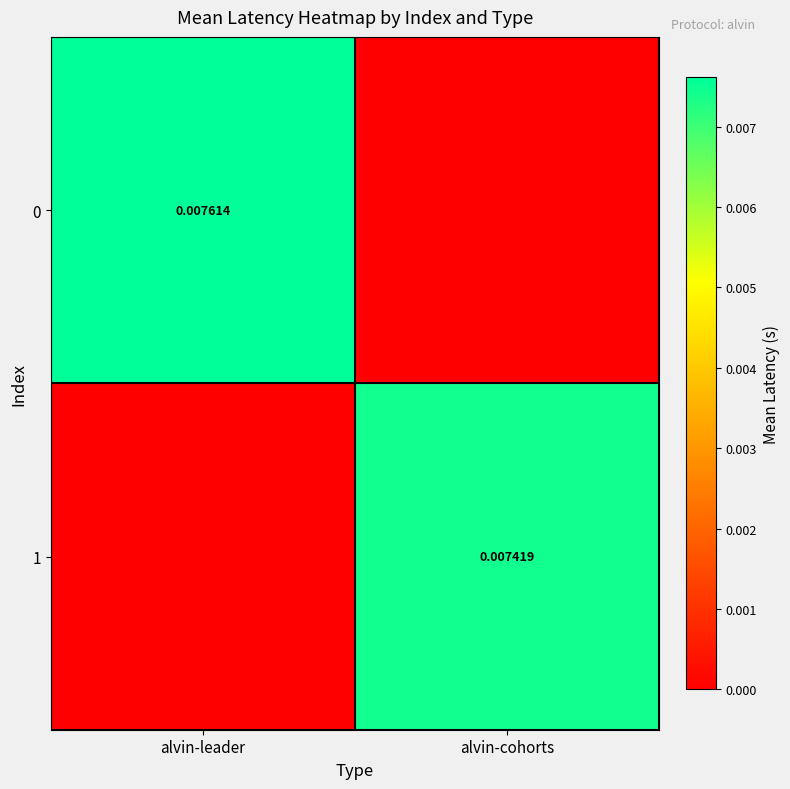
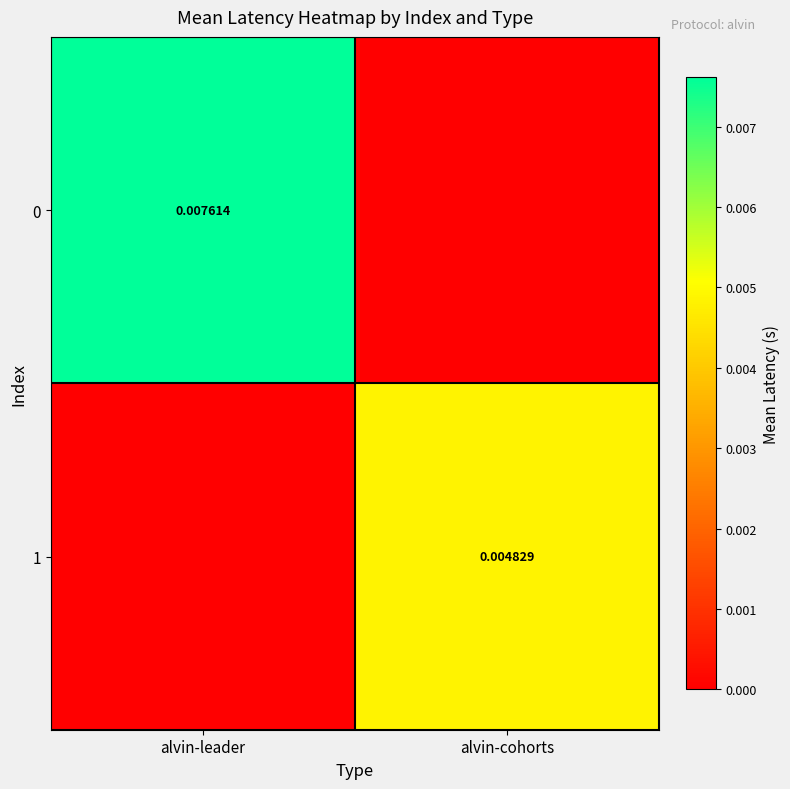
1, alvin-cohorts: 0.007419 -> 0.004829
